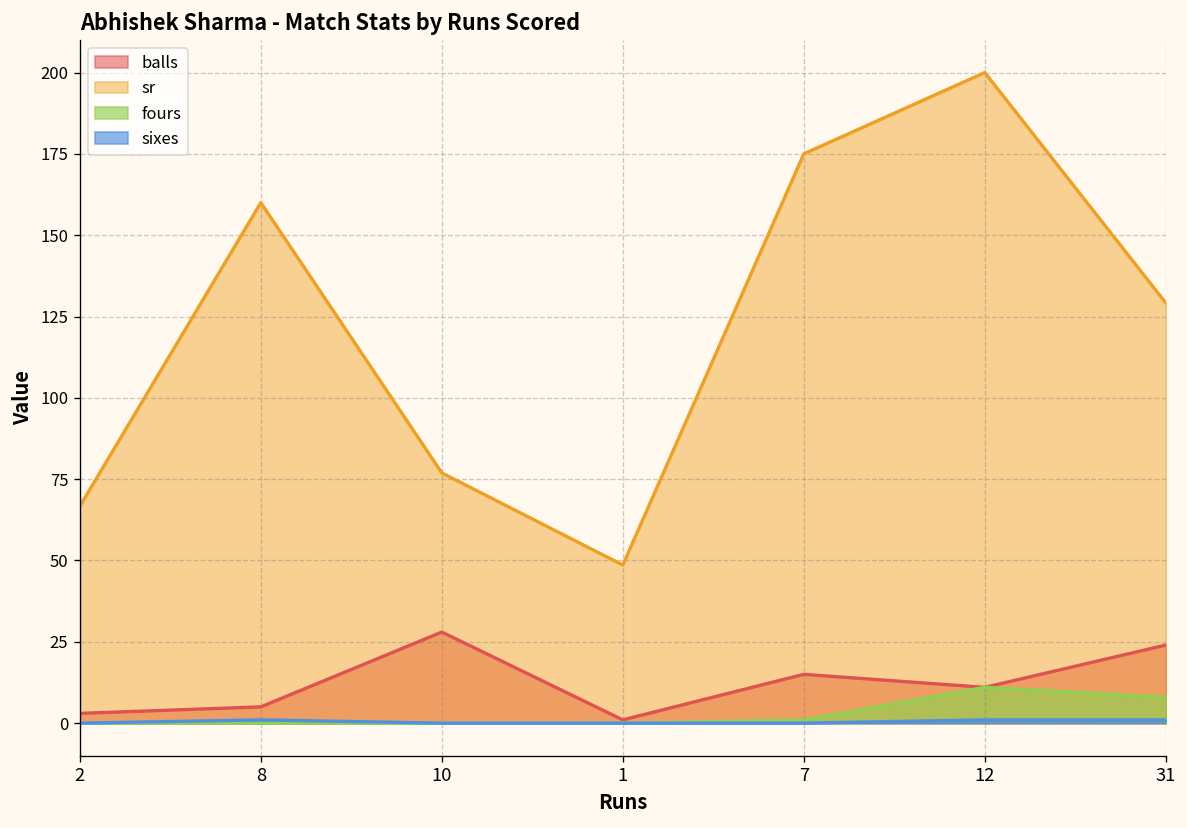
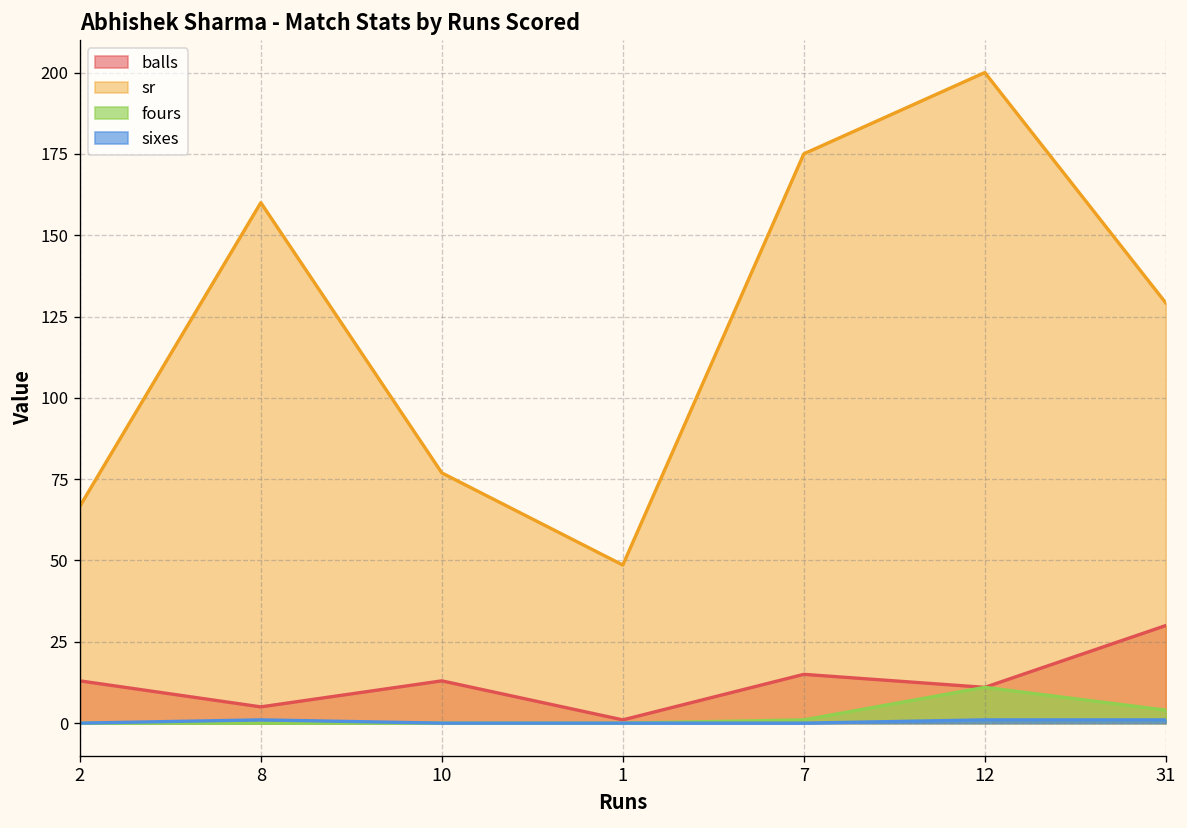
balls, 2: 3 -> 13
balls, 10: 28 -> 13
balls, 31: 24 -> 30
fours, 31: 8 -> 4
